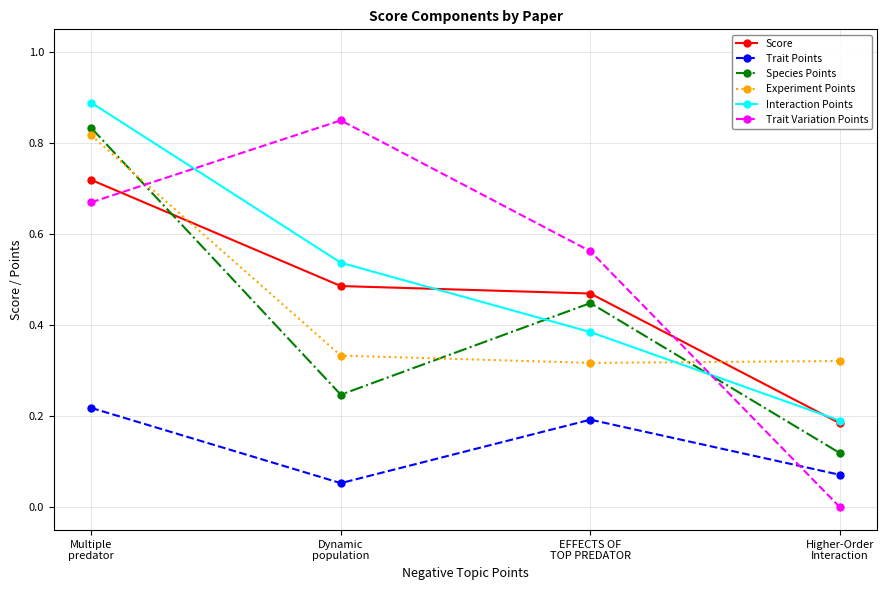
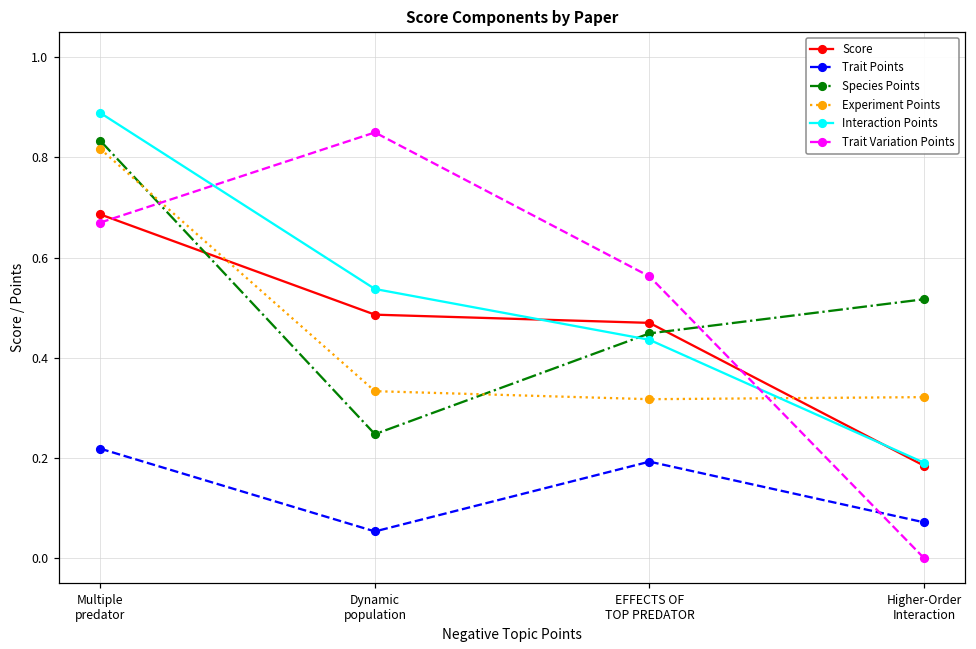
Score, Multiple predator: 0.72 -> 0.69
Interaction Points, EFFECTS OF TOP PREDATOR: 0.39 -> 0.44
Species Points, Higher-Order Interaction: 0.12 -> 0.52
